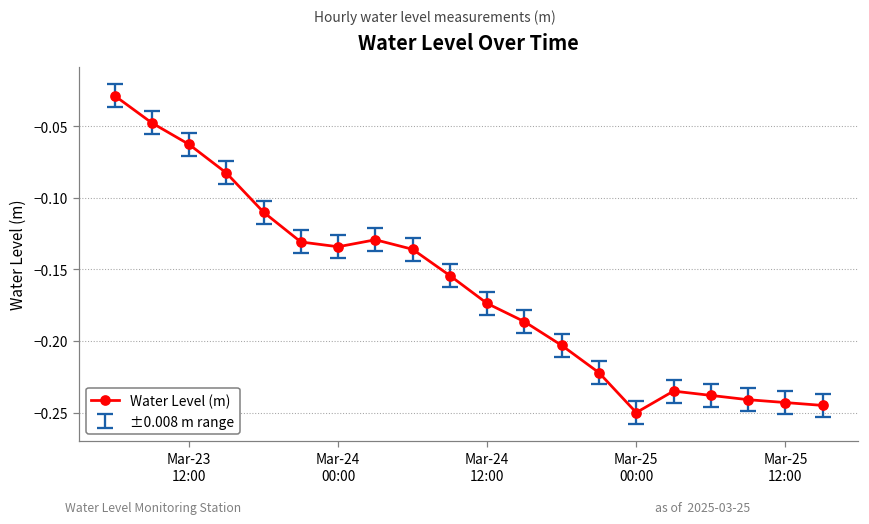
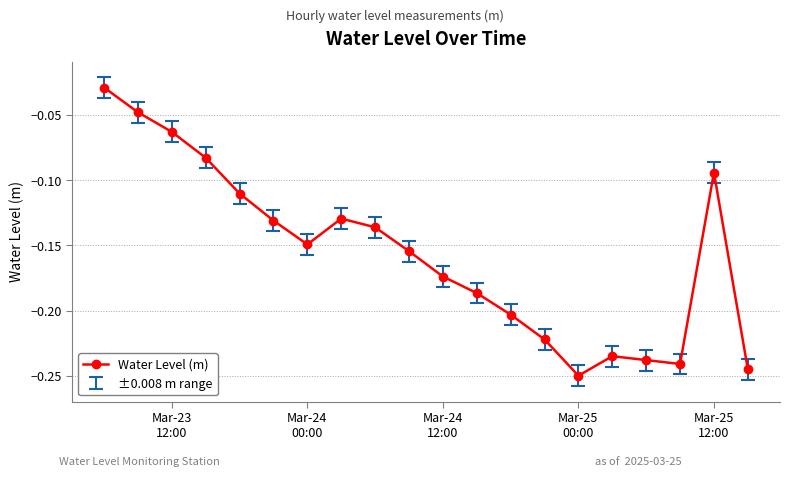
Water Level (m), Mar-24 00:00: -0.134 -> -0.149
Water Level (m), Mar-25 12:00: -0.243 -> -0.094
